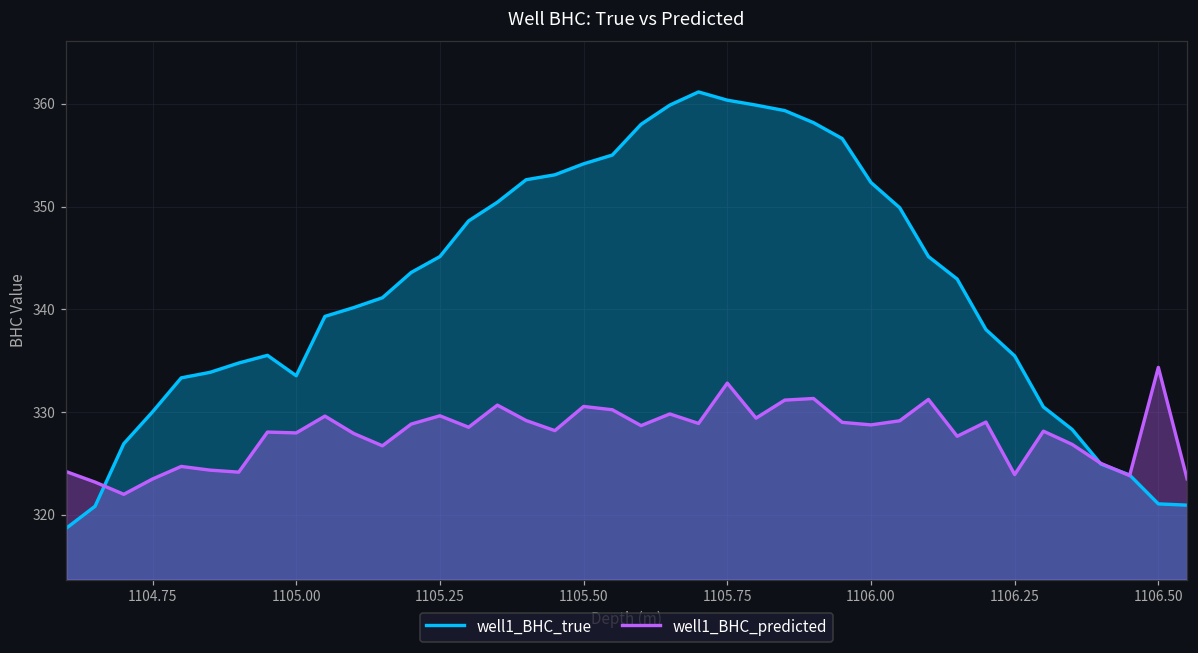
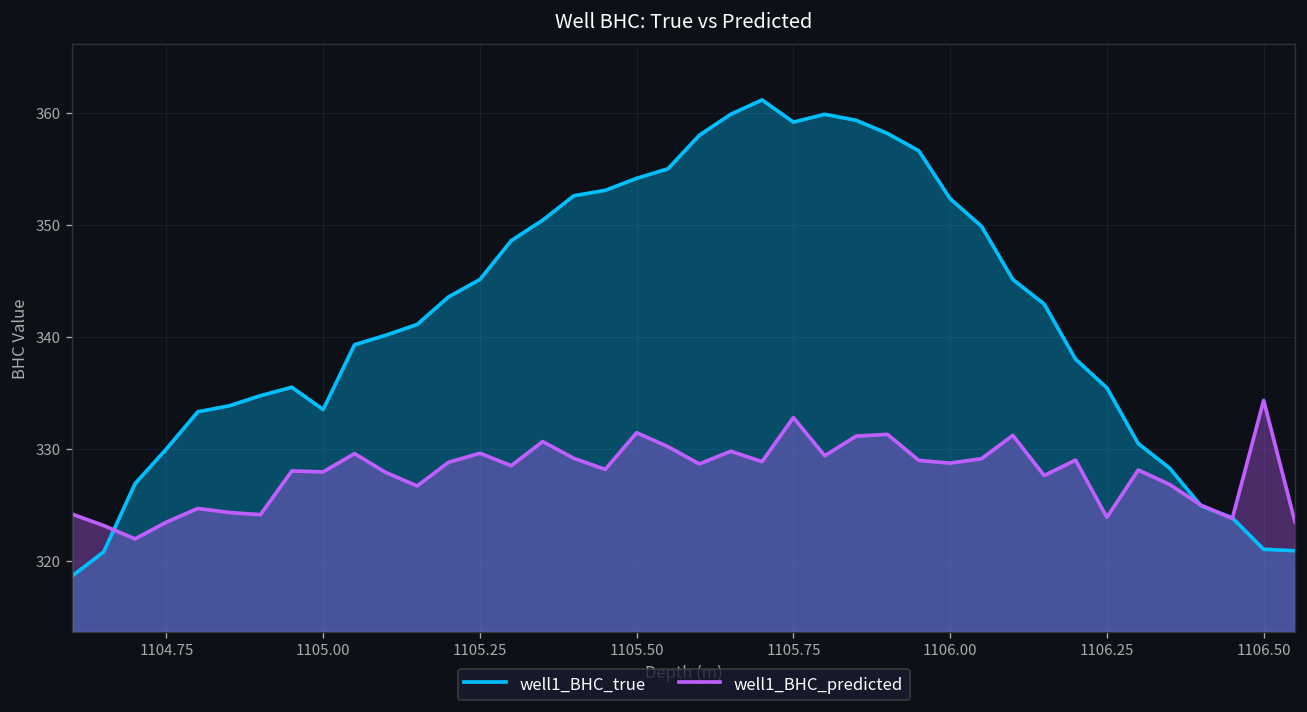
well1_BHC_predicted, 1105.50: 330.5 -> 331.5
well1_BHC_true, 1105.75: 360 -> 359
